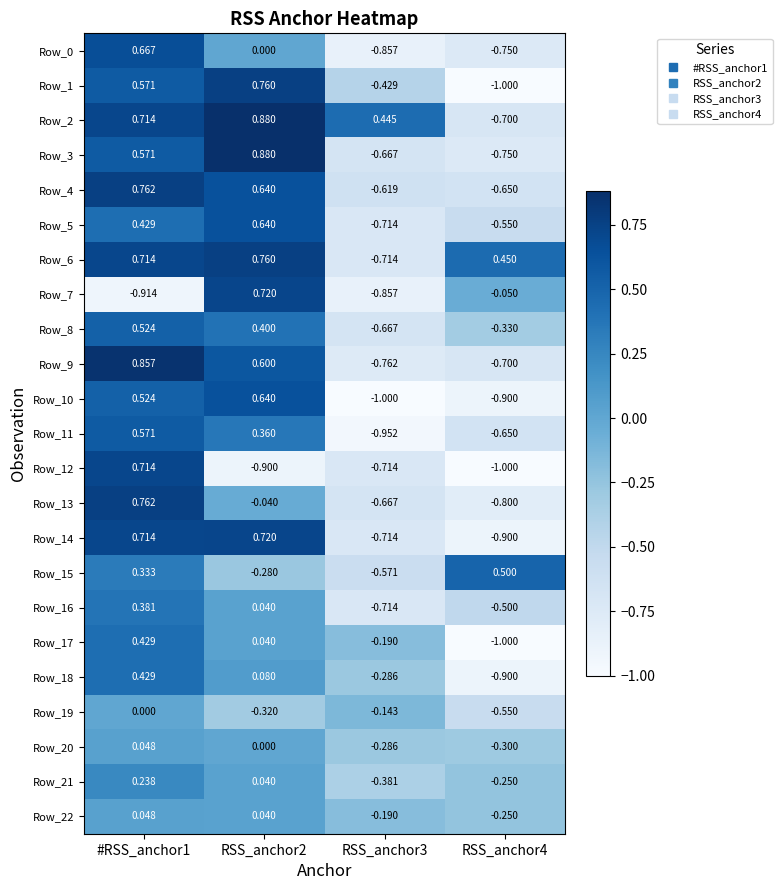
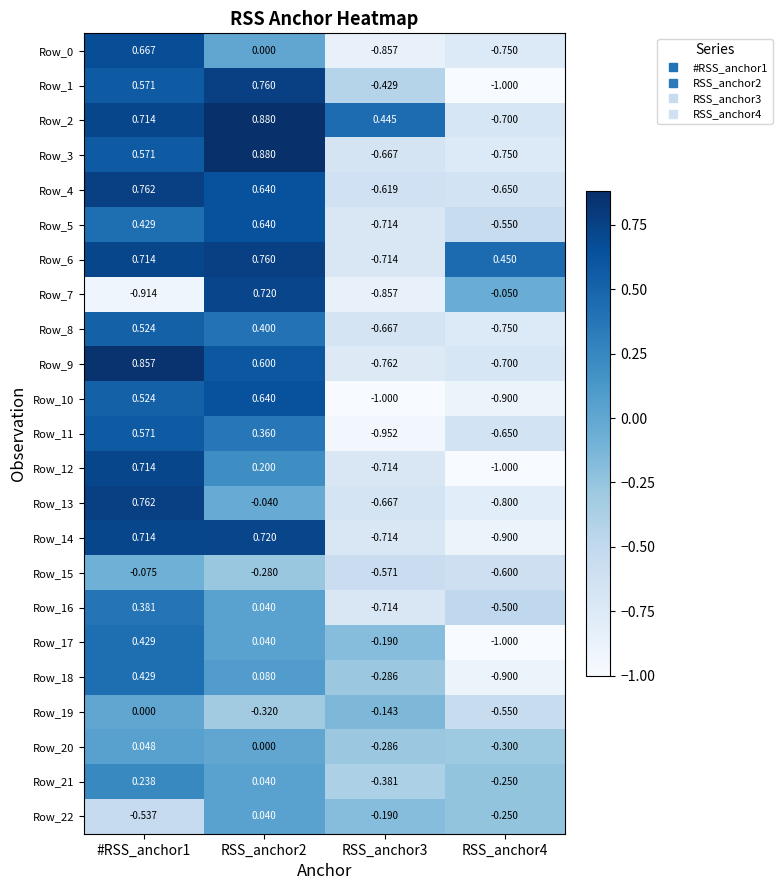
Row_8, RSS_anchor4: -0.330 -> -0.750
Row_12, RSS_anchor2: -0.900 -> 0.200
Row_15, #RSS_anchor1: 0.333 -> -0.075
Row_15, RSS_anchor4: 0.500 -> -0.600
Row_22, #RSS_anchor1: 0.048 -> -0.537
